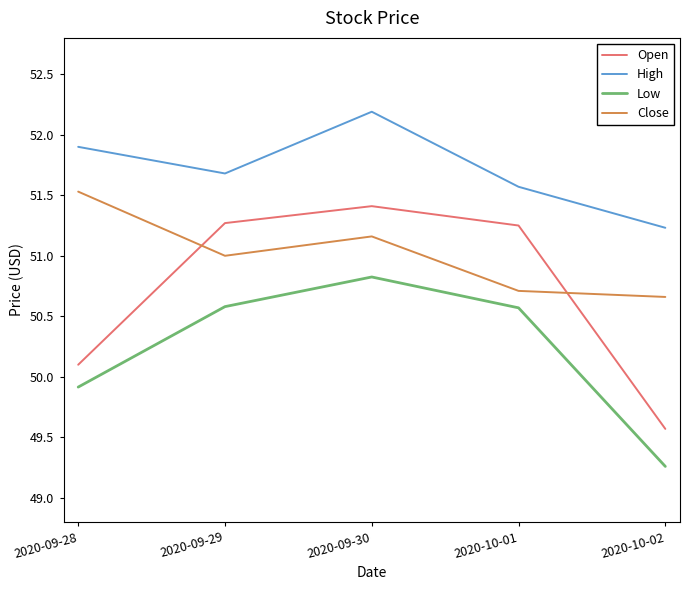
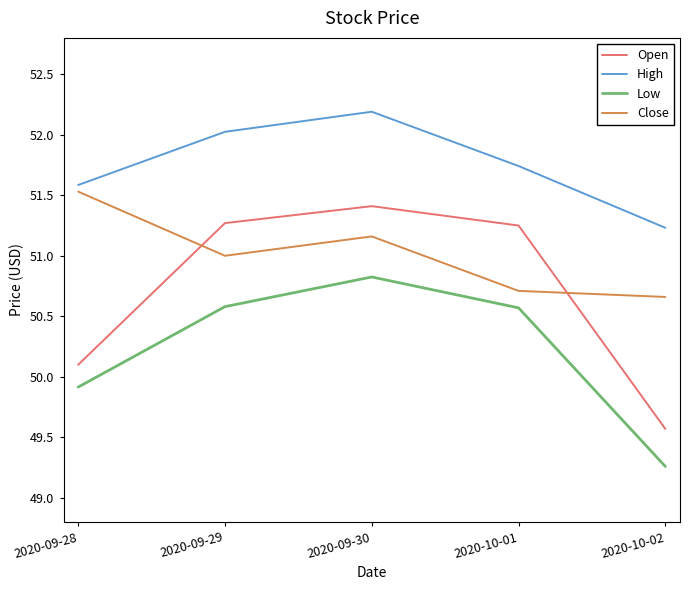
High, 2020-09-28: 51.90 -> 51.58
High, 2020-09-29: 51.68 -> 52.02
High, 2020-10-01: 51.57 -> 51.74
